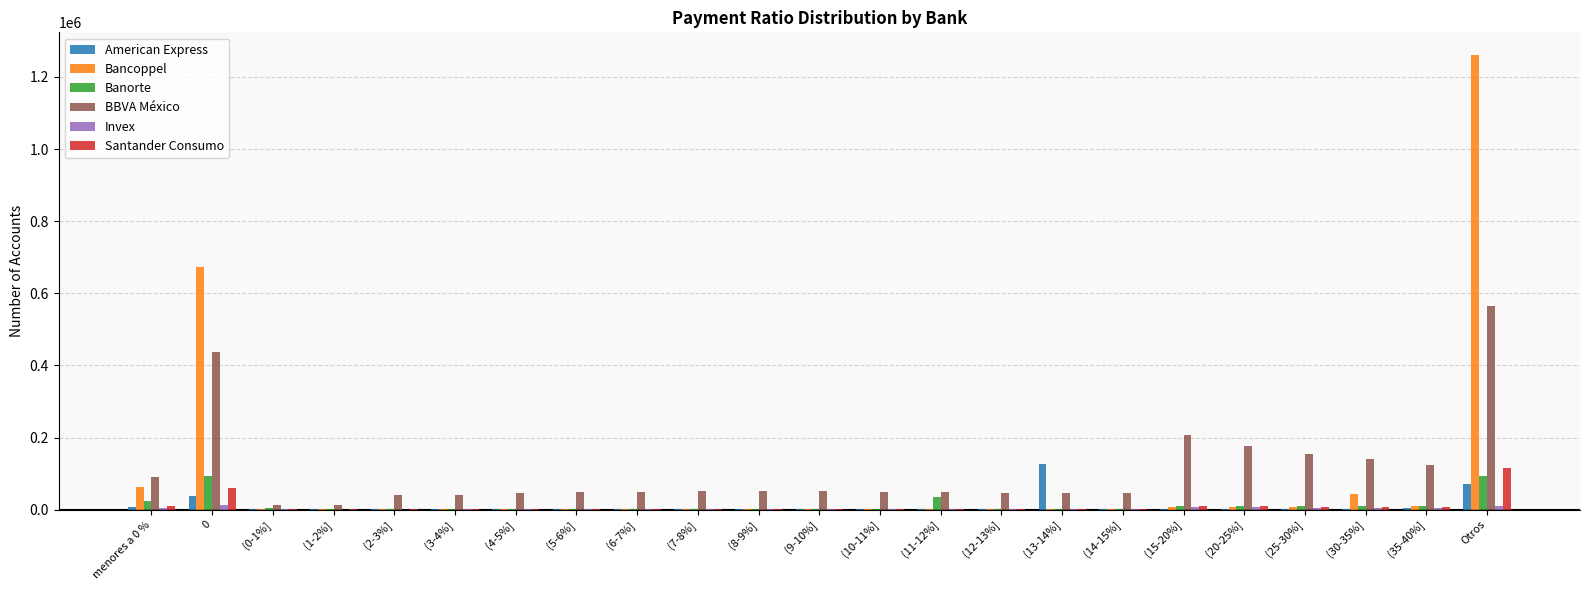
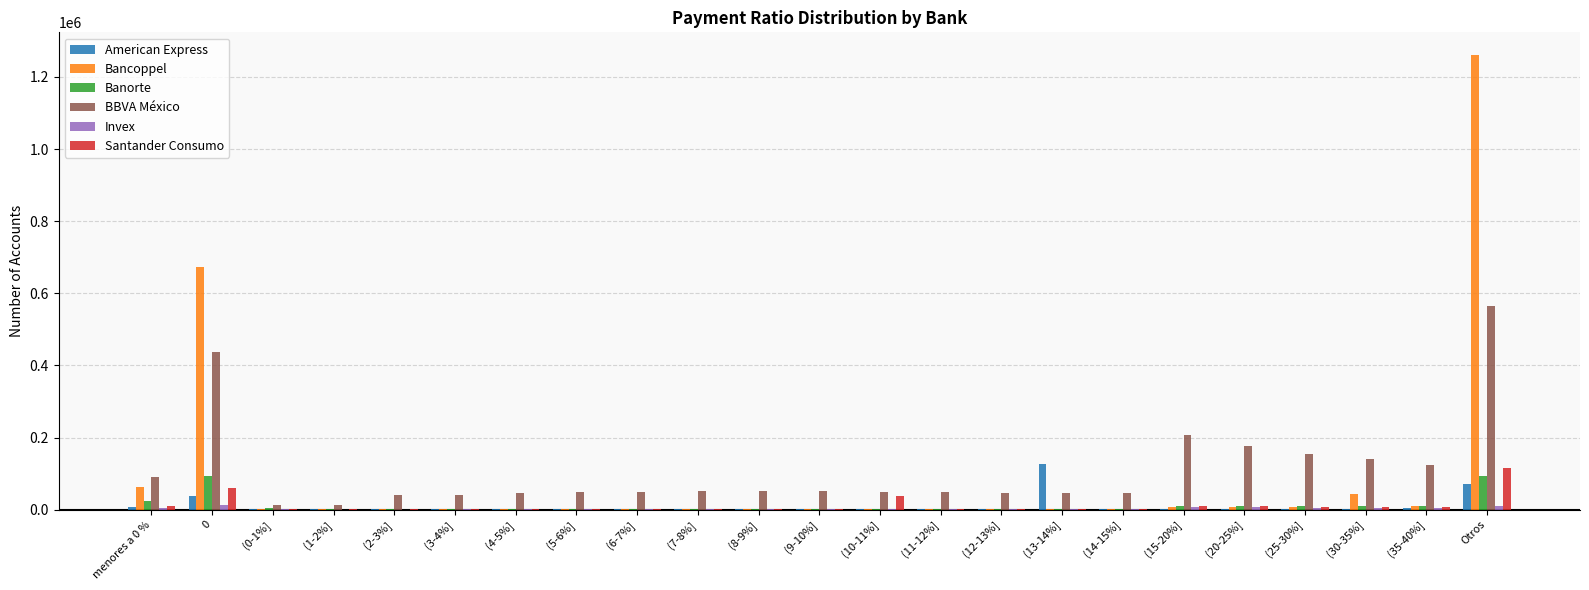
Santander Consumo, (10-11%]: 0 -> 40000
Banorte, (11-12%]: 30000 -> 0
